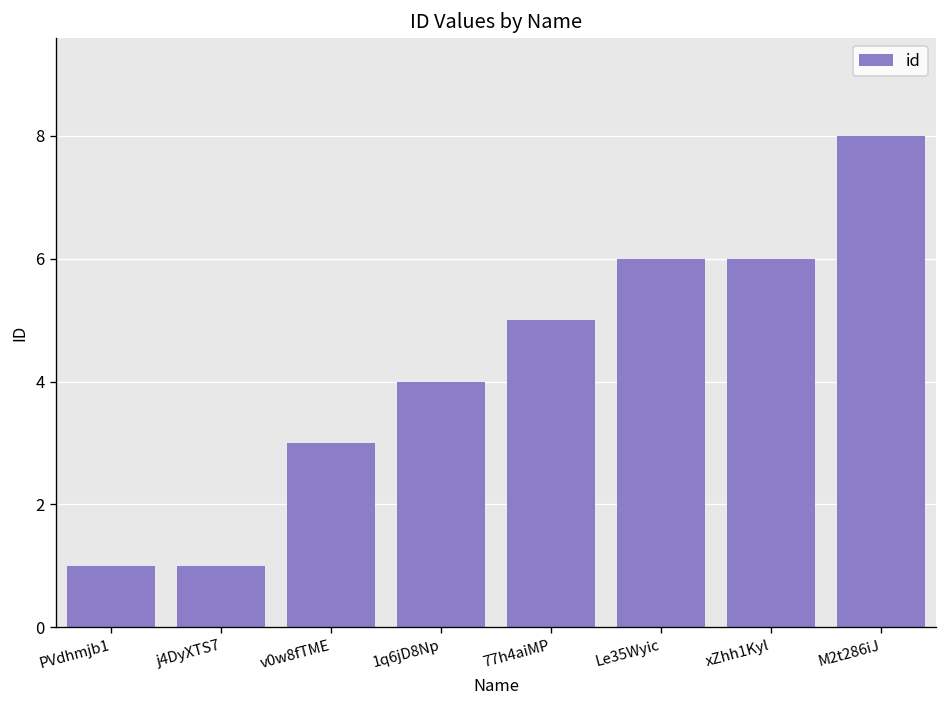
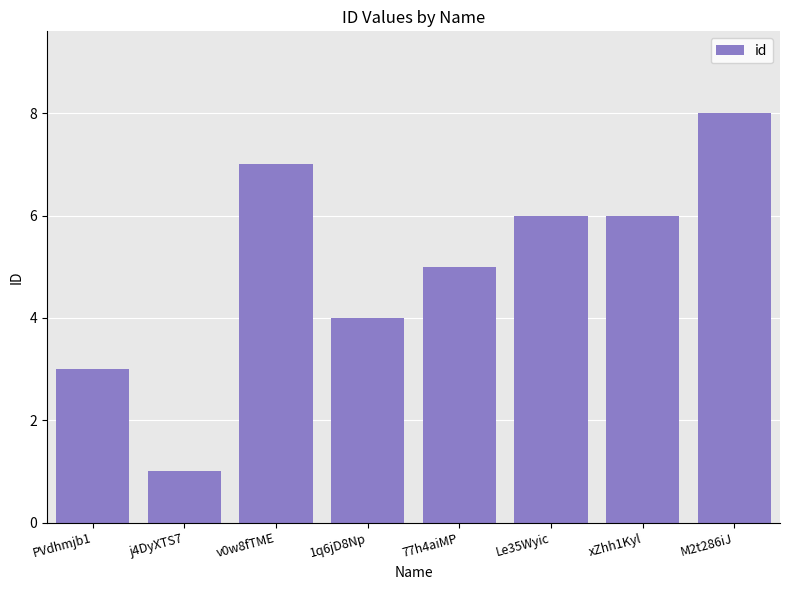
PVdhmjb1: 1 -> 3
v0w8fTME: 3 -> 7
